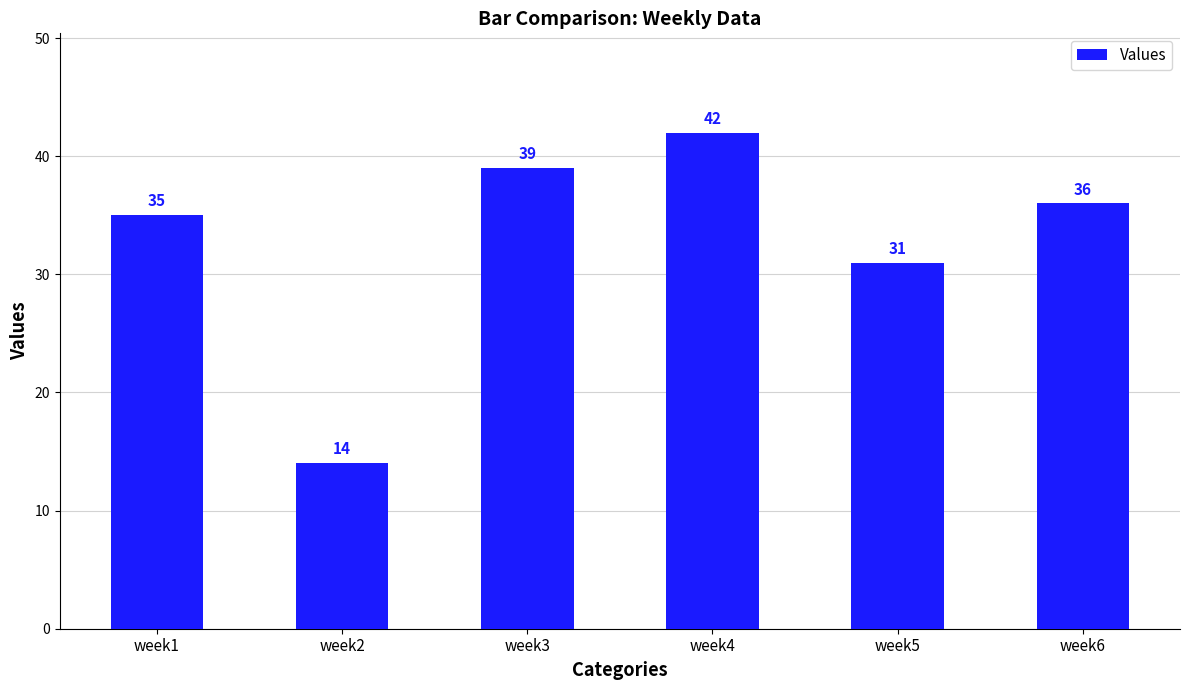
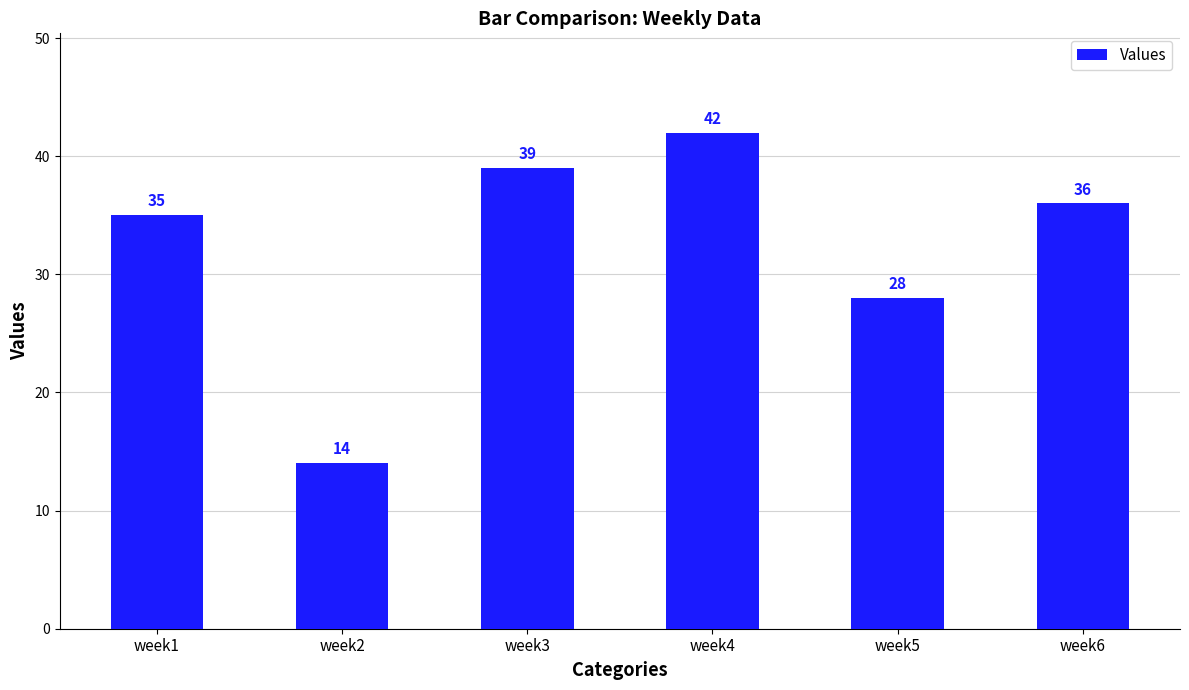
week5: 31 -> 28
